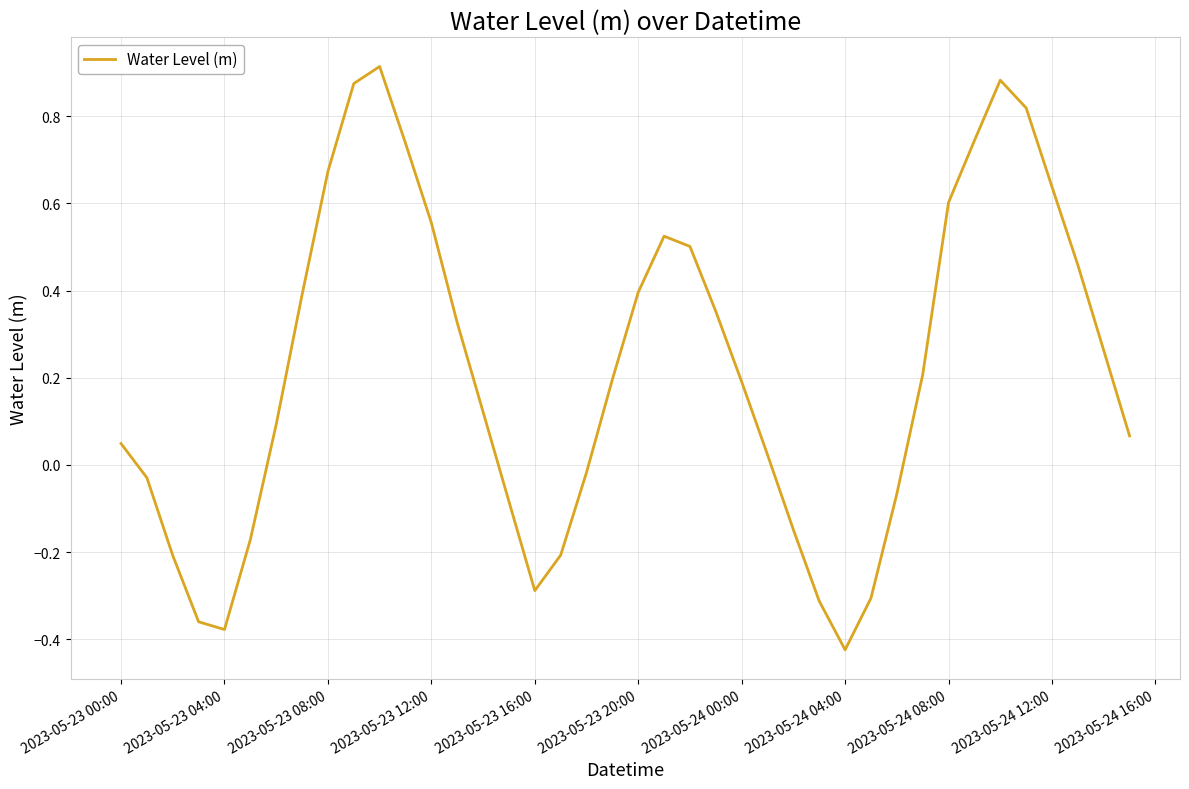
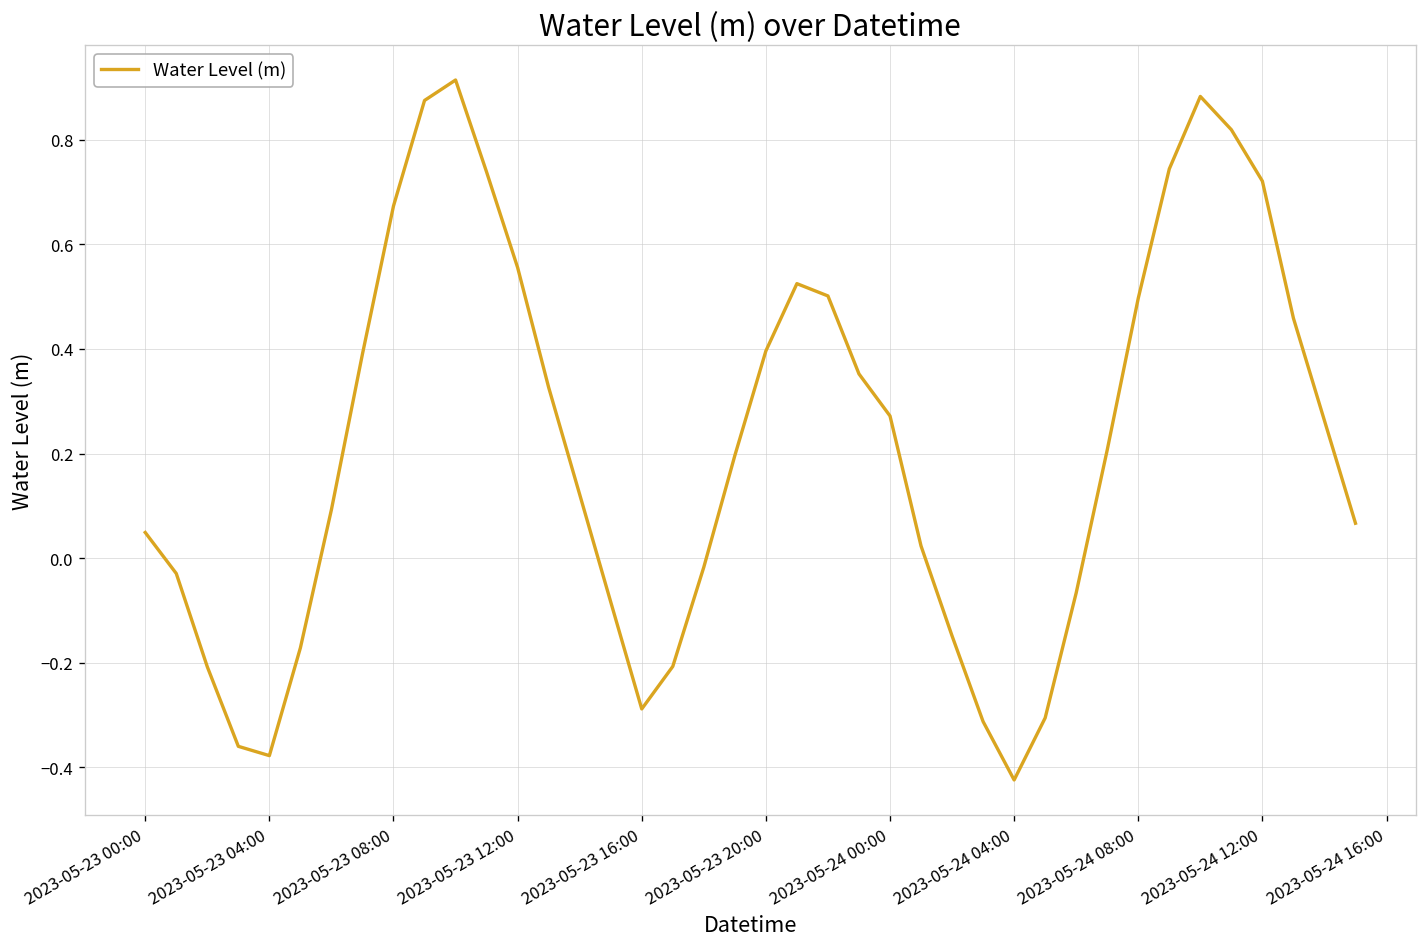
2023-05-24 00:00: 0.19 -> 0.27
2023-05-24 08:00: 0.60 -> 0.50
2023-05-24 12:00: 0.64 -> 0.72
